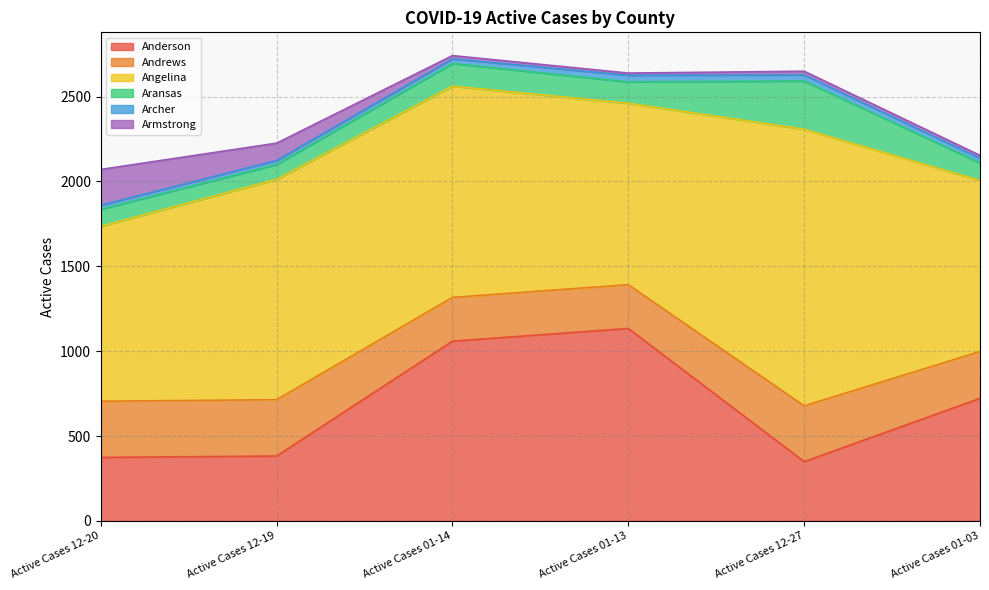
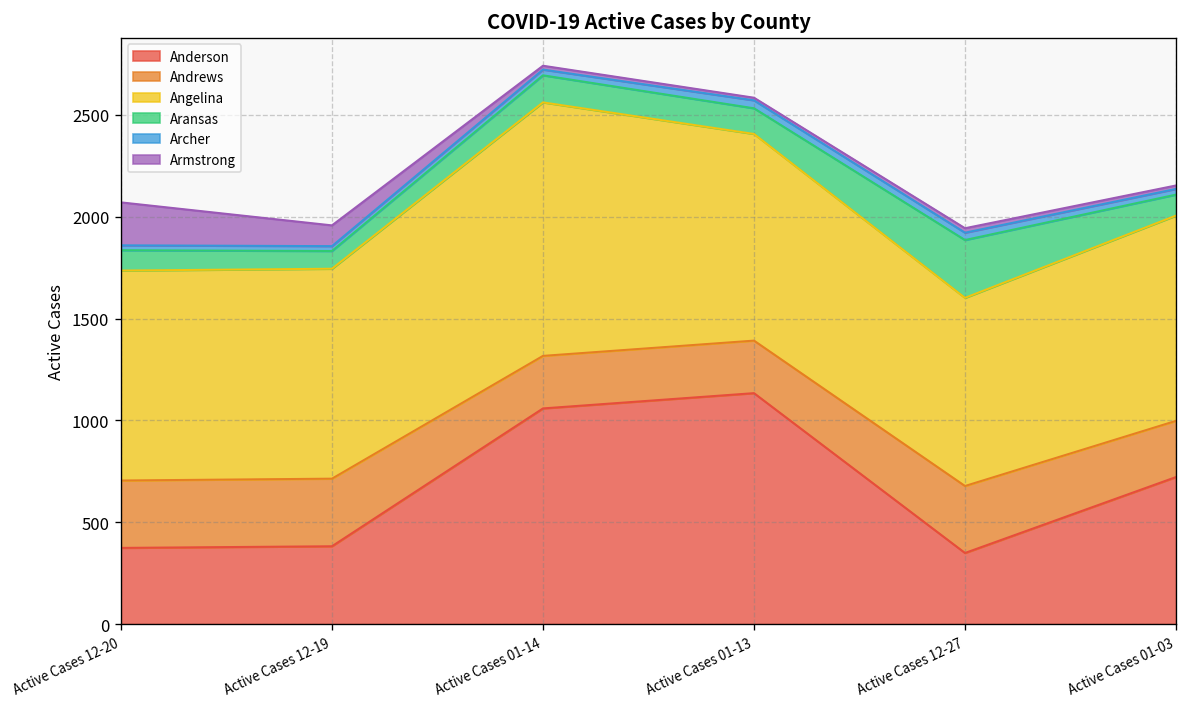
Angelina, Active Cases 12-19: 1300 -> 1030
Angelina, Active Cases 01-13: 1070 -> 1020
Angelina, Active Cases 12-27: 1630 -> 920
